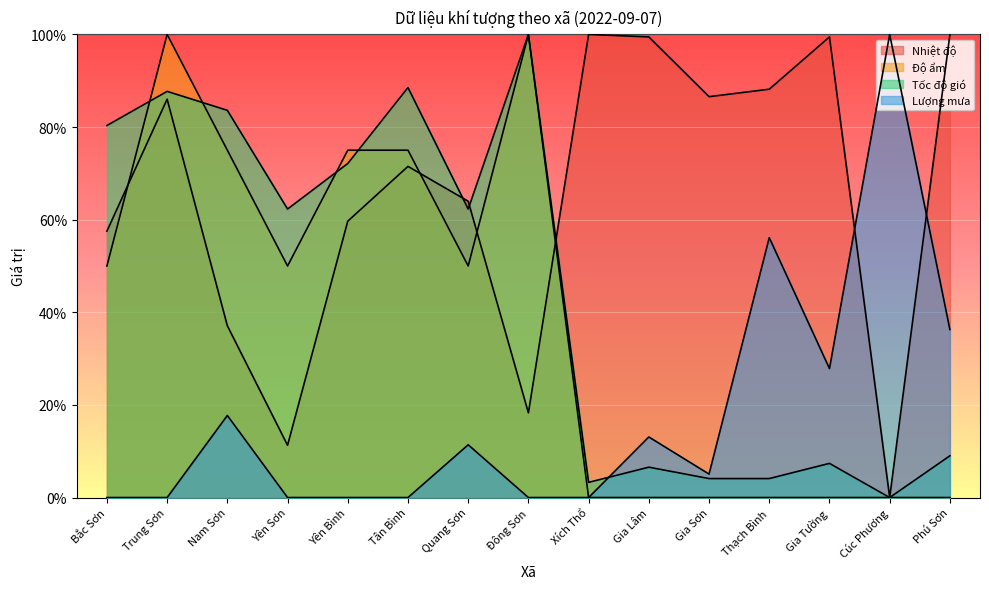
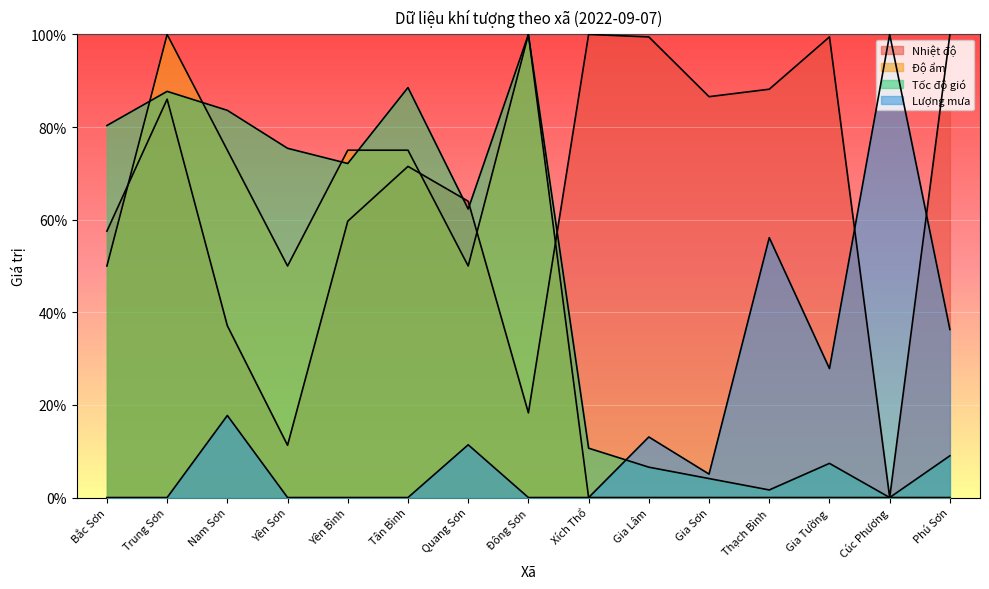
Tốc độ gió, Yên Sơn: 62% -> 75%
Tốc độ gió, Xích Thổ: 3% -> 11%
Tốc độ gió, Thạch Bình: 4% -> 2%
